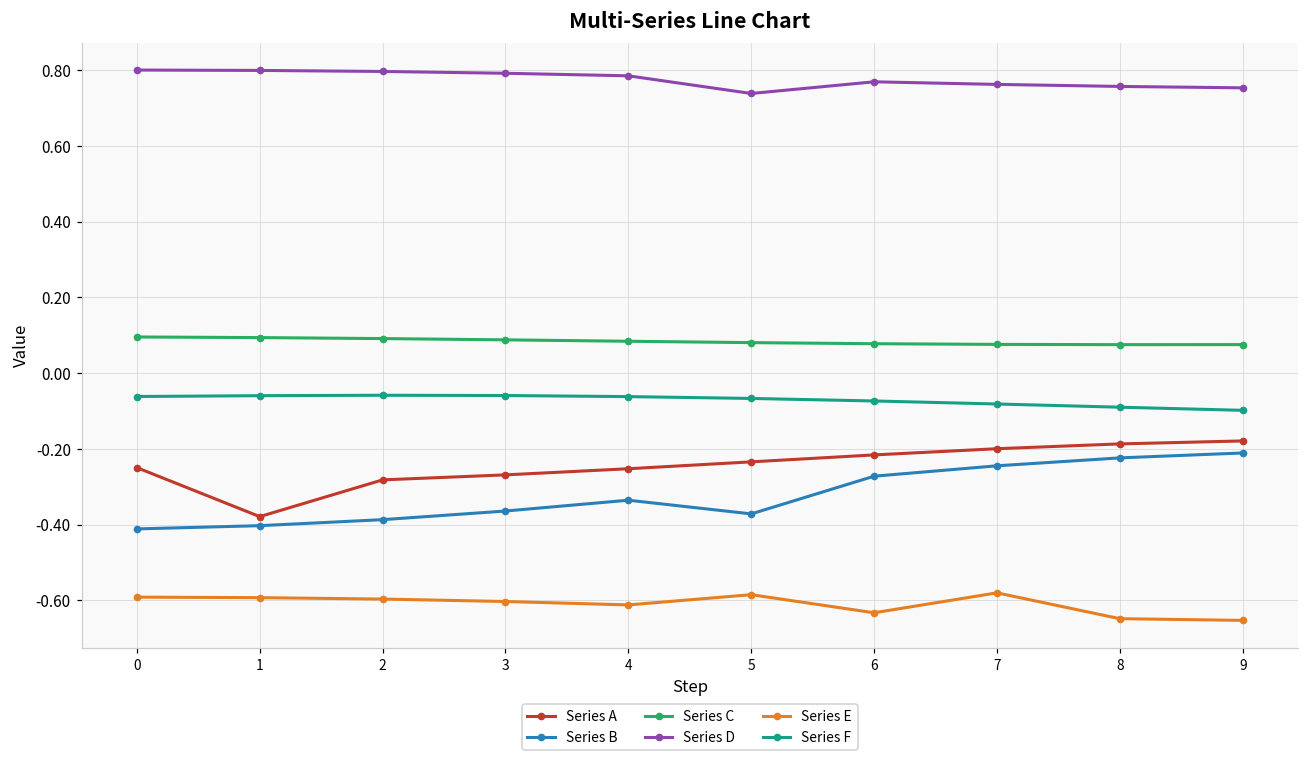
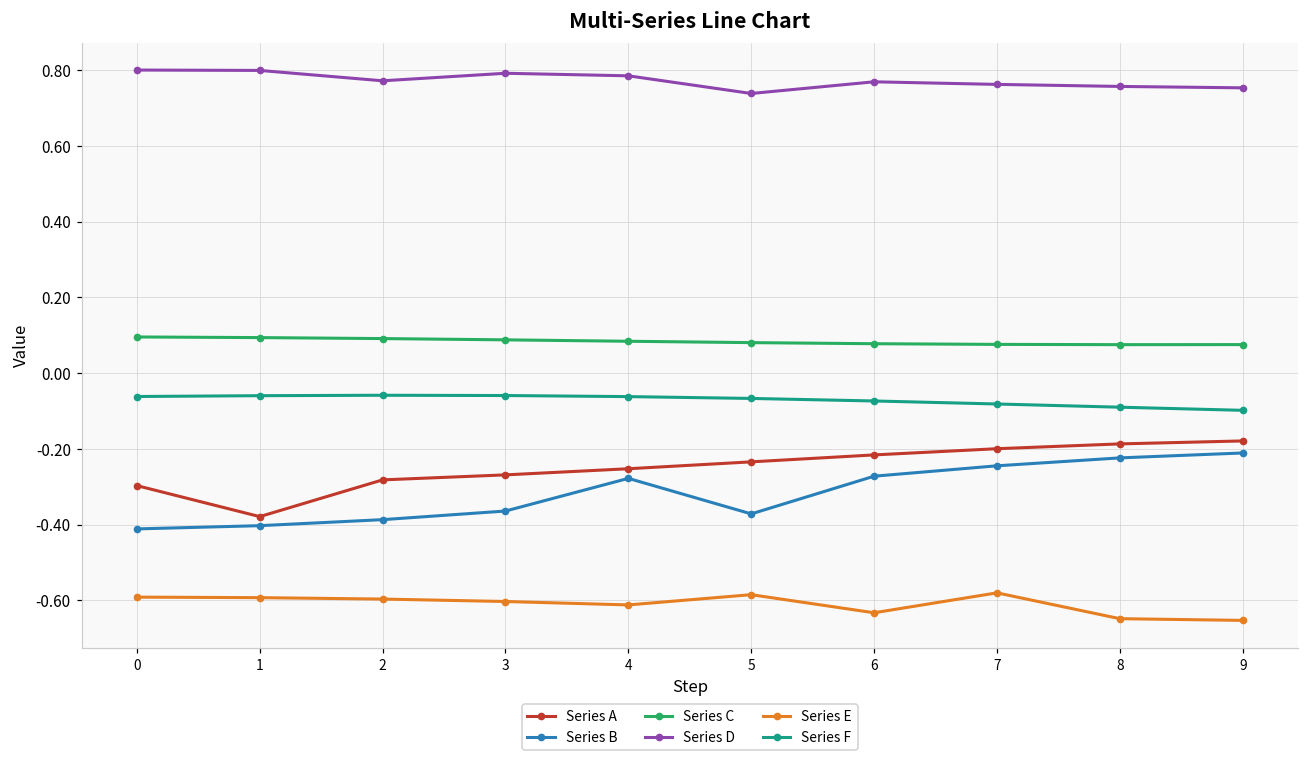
Series A, 0: -0.25 -> -0.30
Series D, 2: 0.80 -> 0.77
Series B, 4: -0.34 -> -0.28
